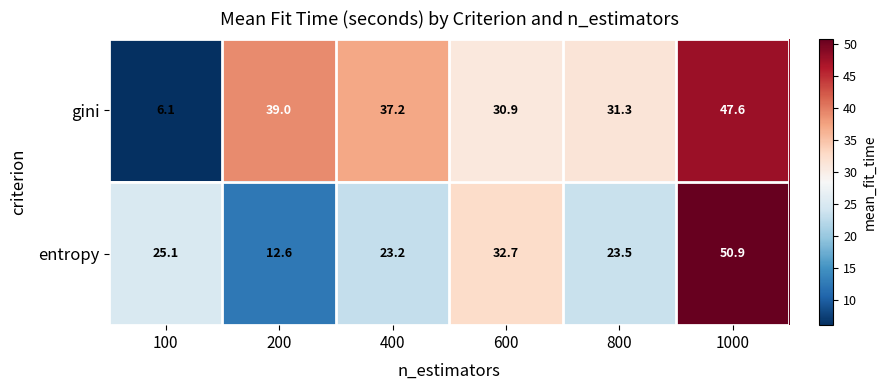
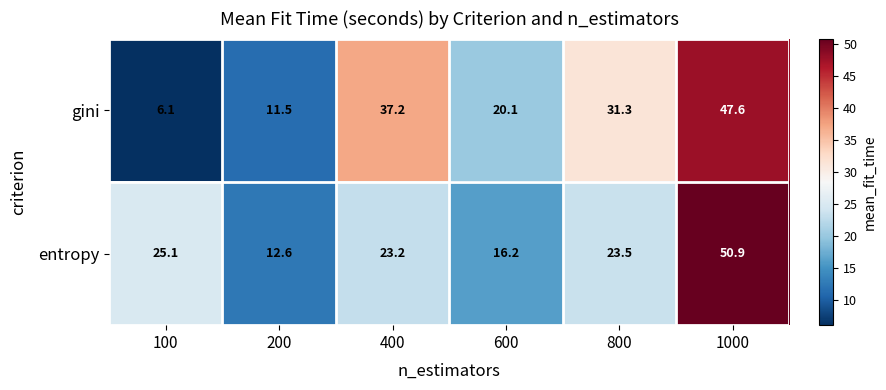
gini, 200: 39.0 -> 11.5
gini, 600: 30.9 -> 20.1
entropy, 600: 32.7 -> 16.2
